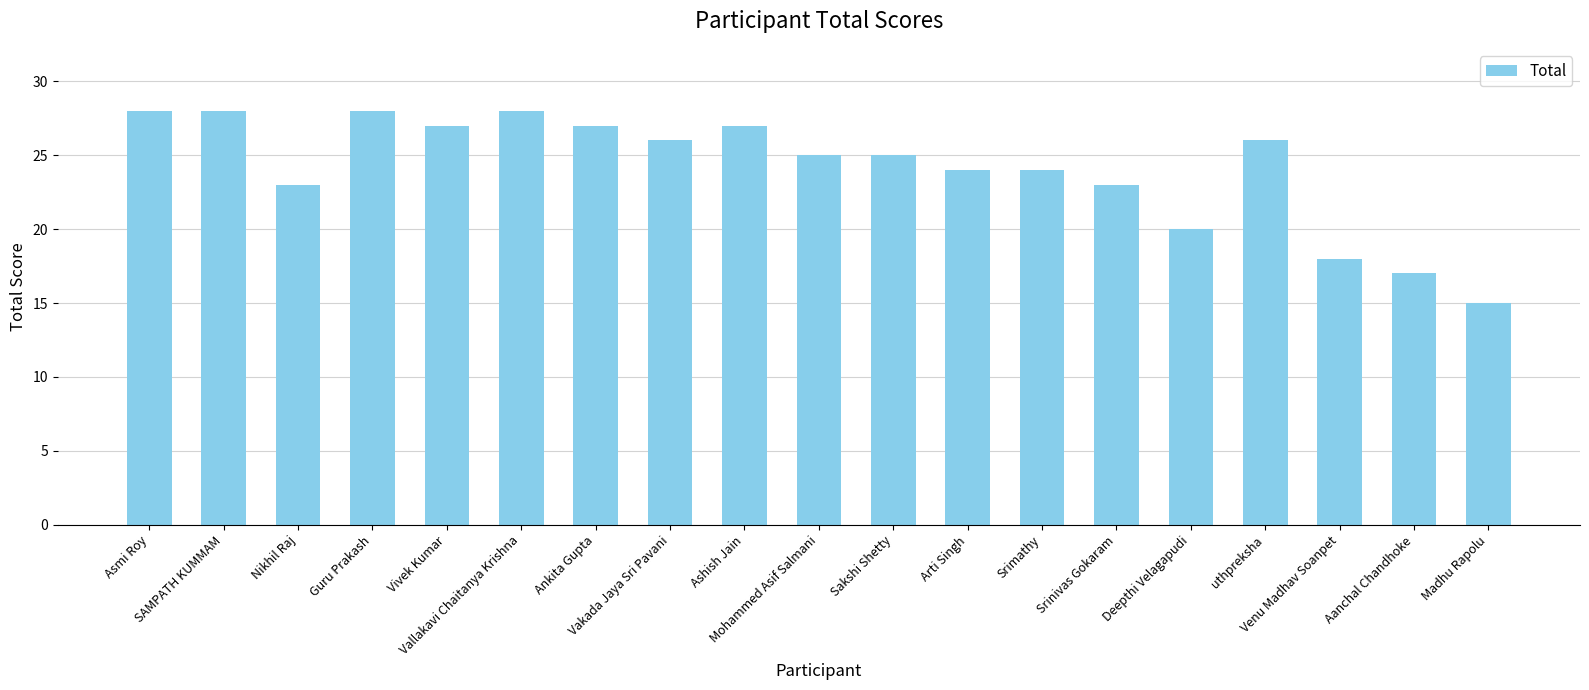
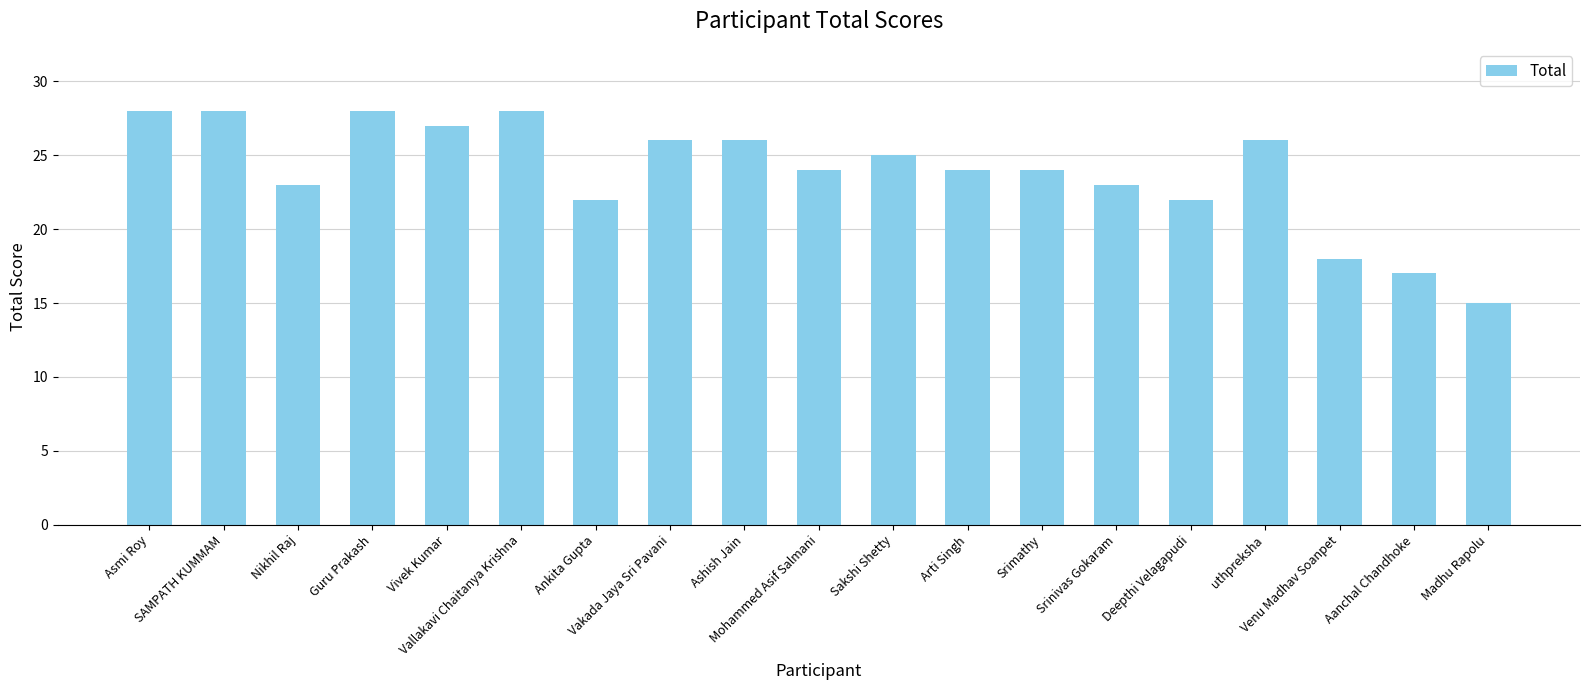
Ankita Gupta: 27 -> 22
Ashish Jain: 27 -> 26
Mohammed Asif Salmani: 25 -> 24
Deepthi Velagapudi: 20 -> 22
